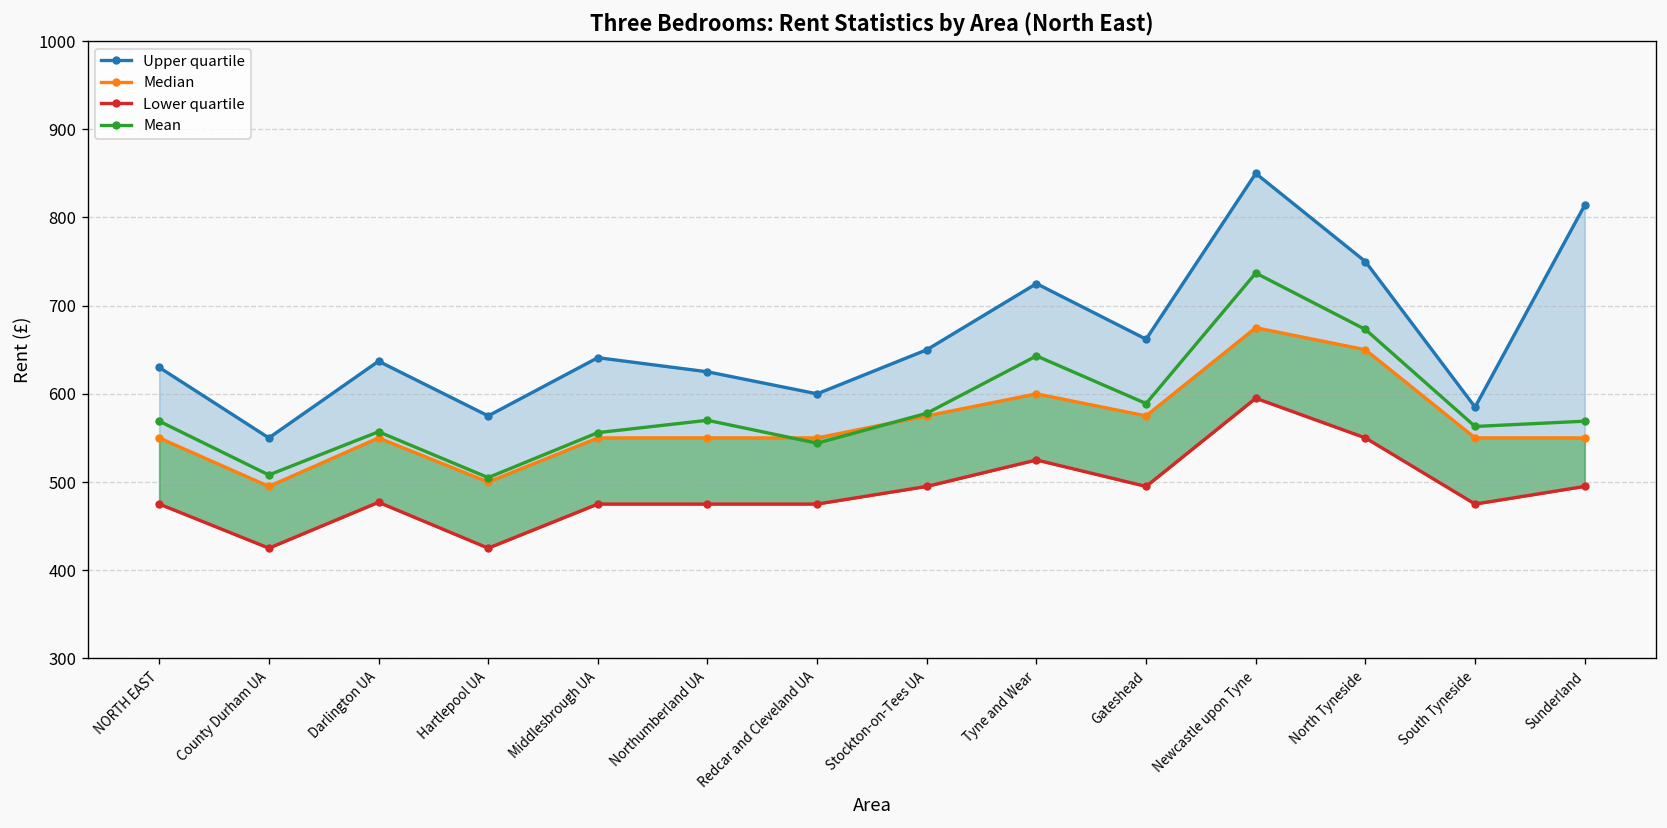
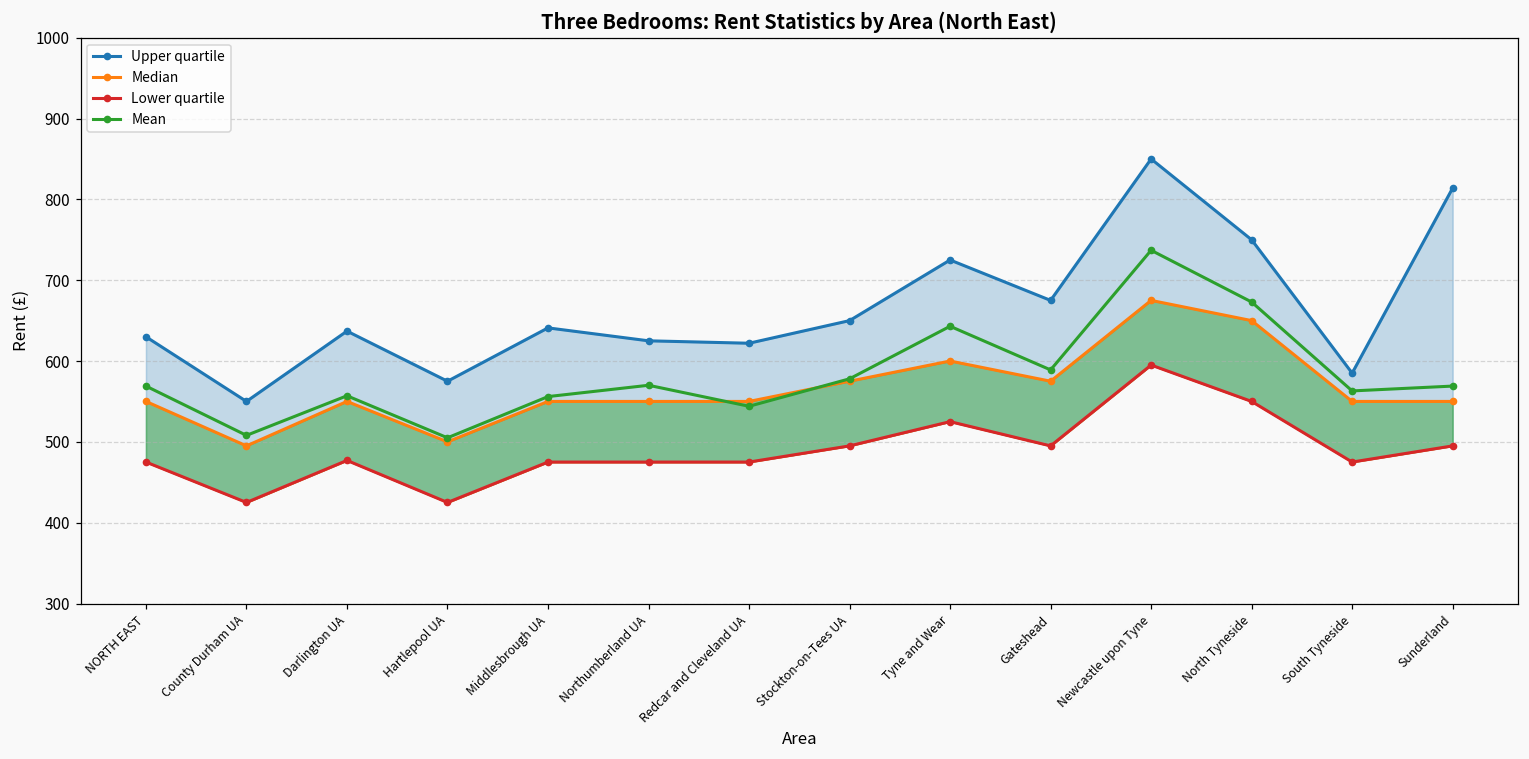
Upper quartile, Redcar and Cleveland UA: 600 -> 620
Upper quartile, Gateshead: 660 -> 680
